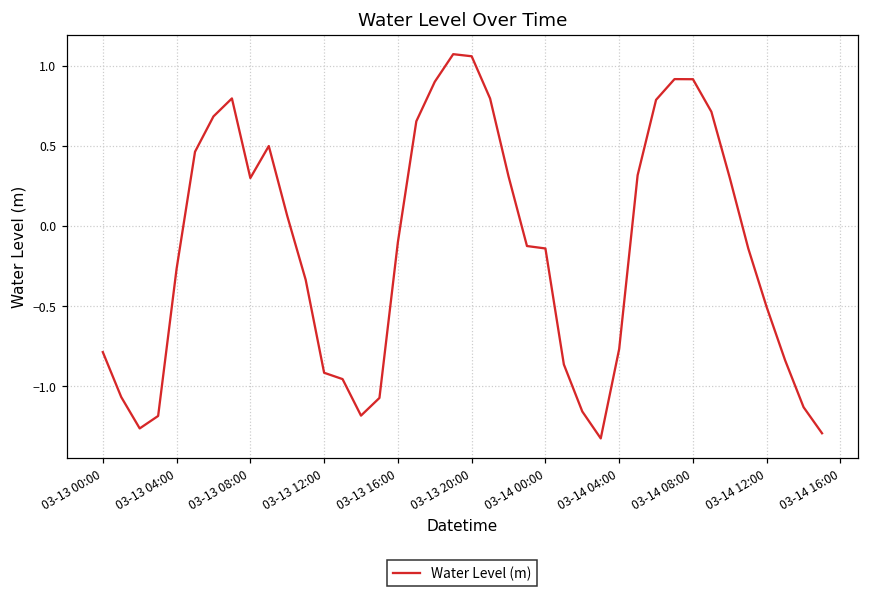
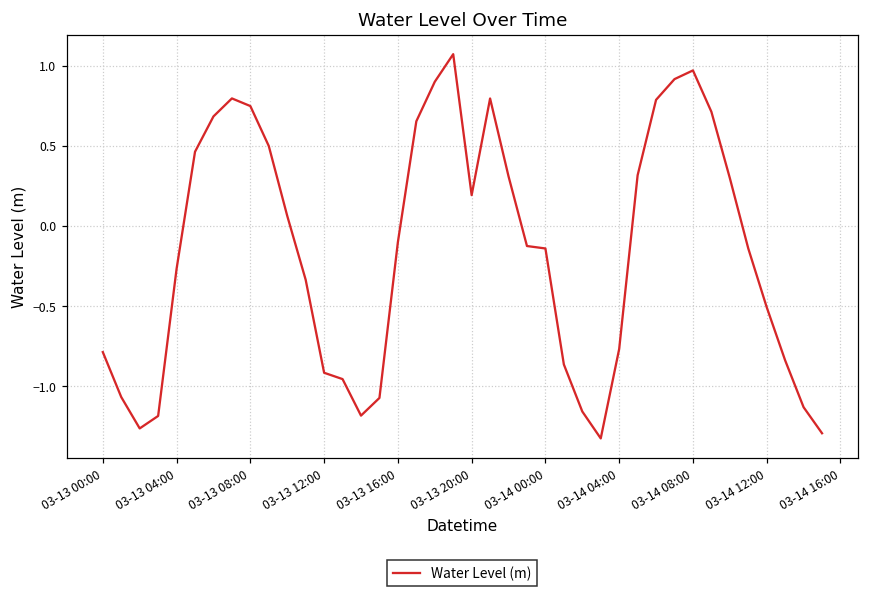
03-13 08:00: 0.30 -> 0.75
03-13 20:00: 1.06 -> 0.19
03-14 08:00: 0.92 -> 0.97
